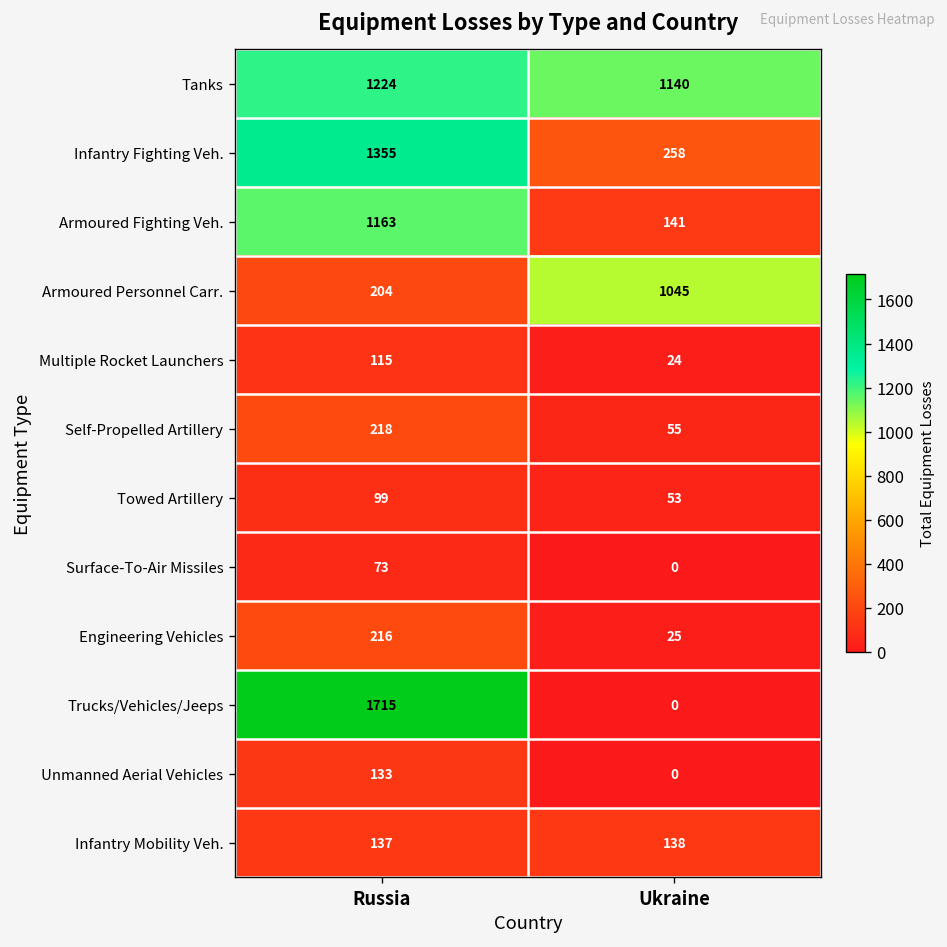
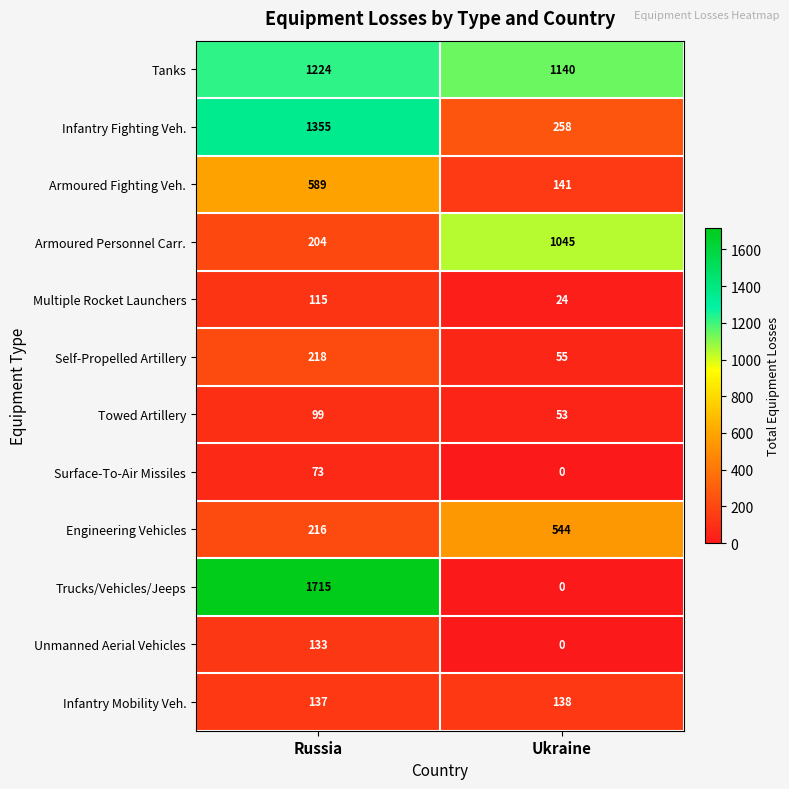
Armoured Fighting Veh., Russia: 1163 -> 589
Engineering Vehicles, Ukraine: 25 -> 544
